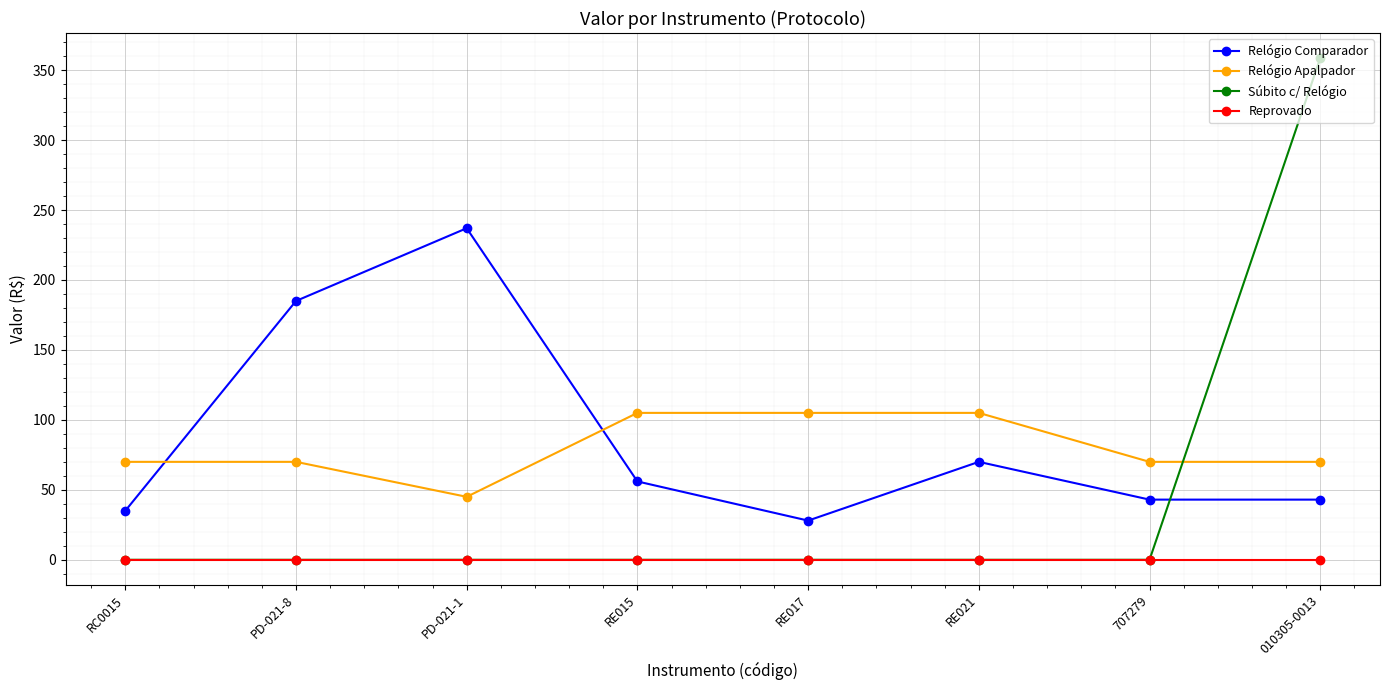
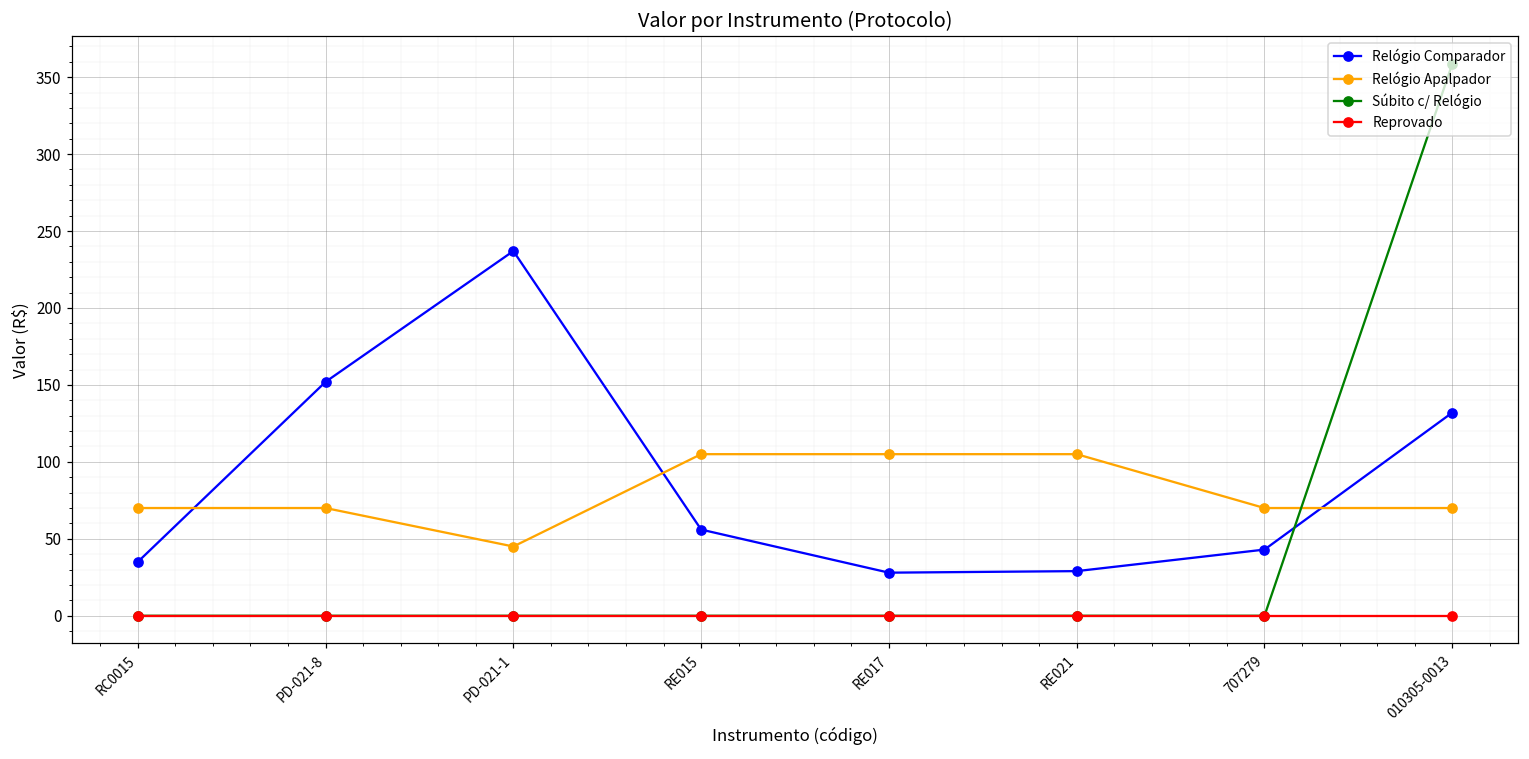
Relógio Comparador, PD-021-8: 185 -> 152
Relógio Comparador, RE021: 70 -> 29
Relógio Comparador, 010305-0013: 43 -> 132
